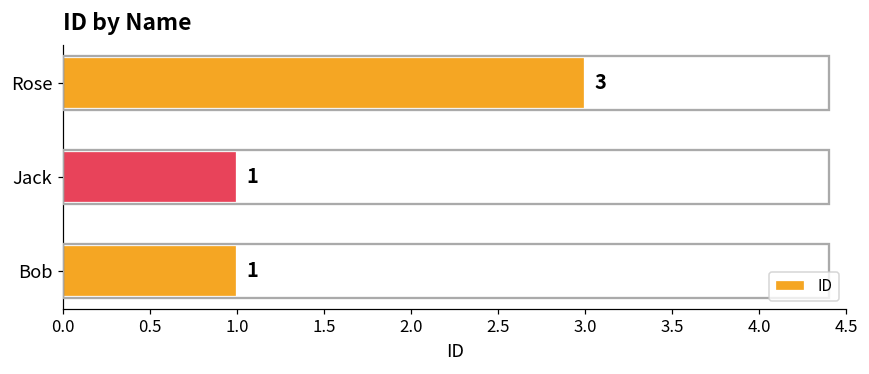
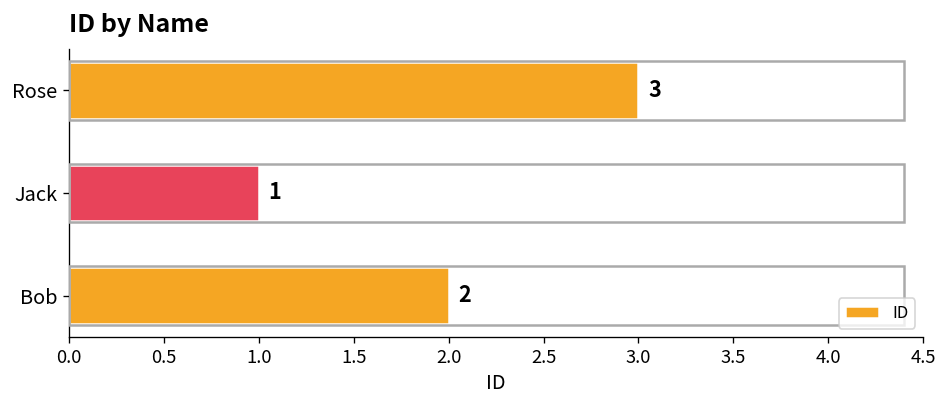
Bob: 1 -> 2
